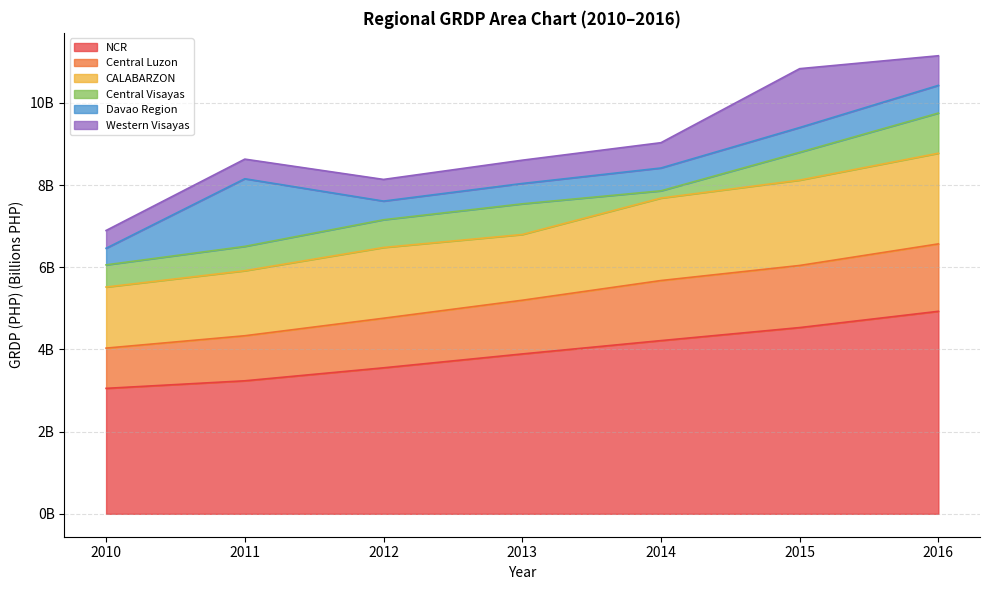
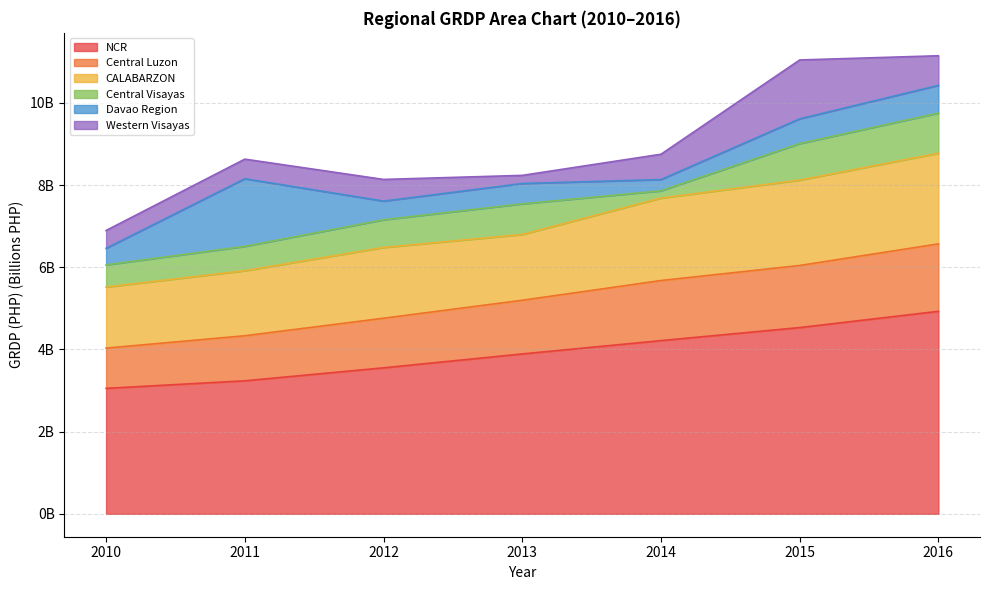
Western Visayas, 2013: 600000000 -> 200000000
Davao Region, 2014: 600000000 -> 300000000
Central Visayas, 2015: 700000000 -> 900000000
